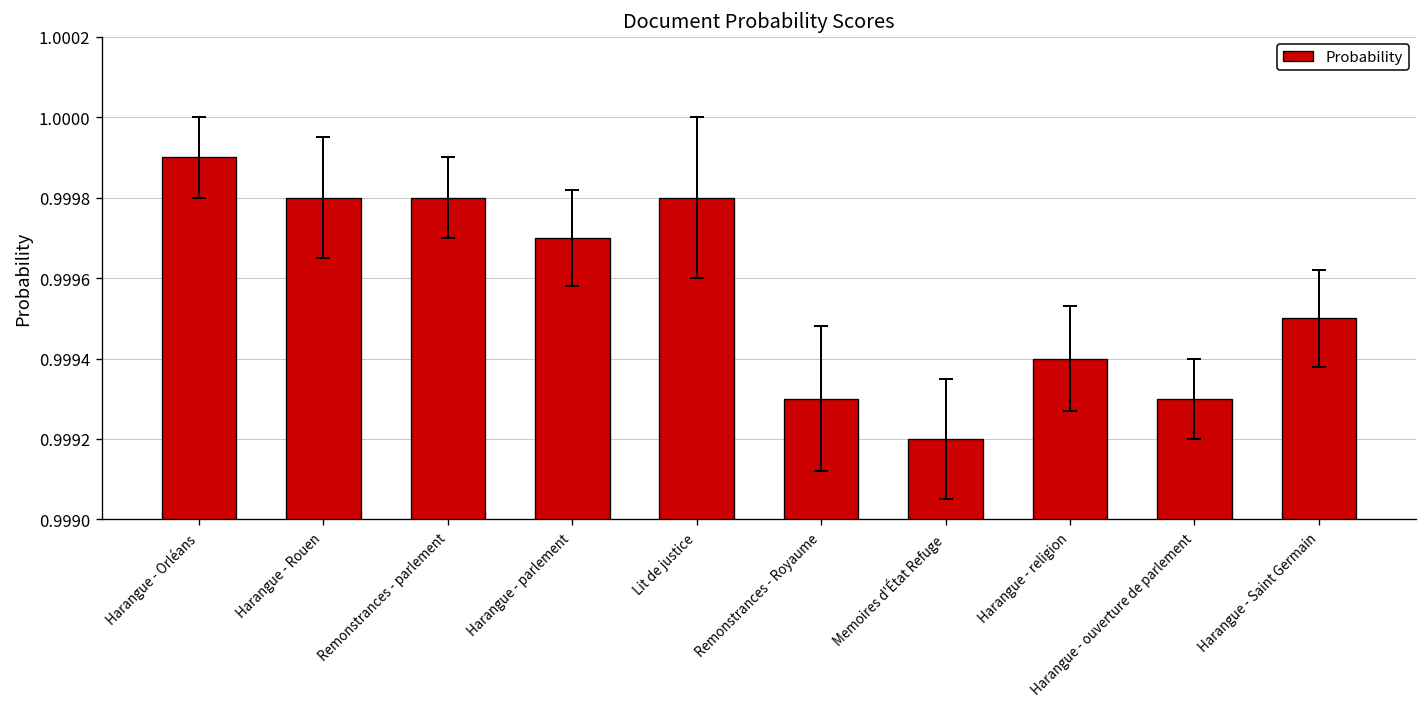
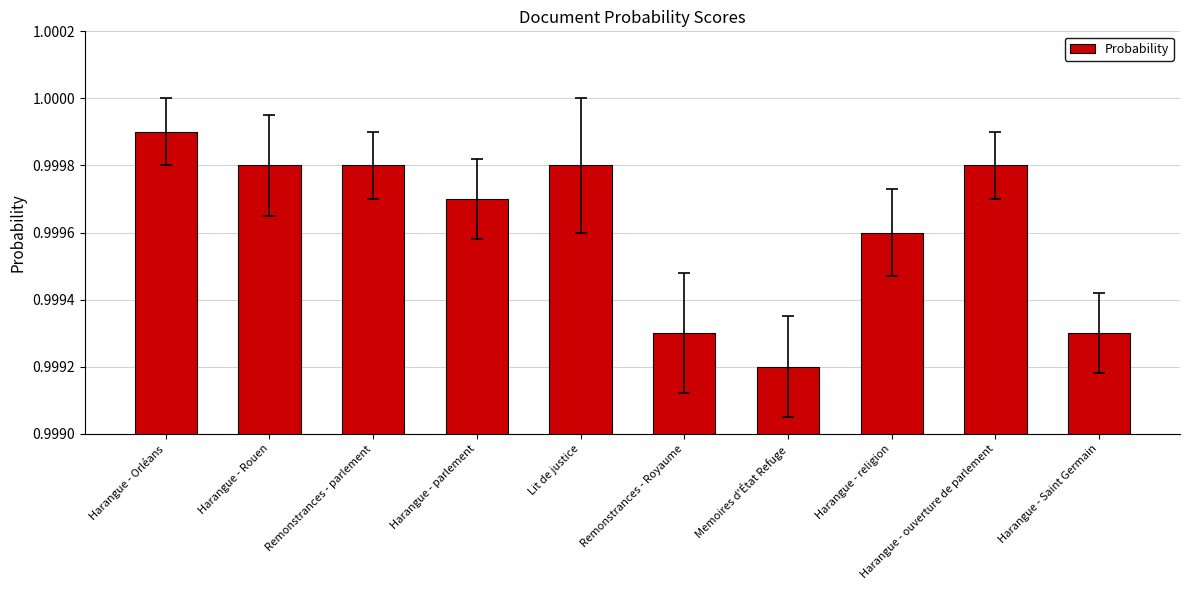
Probability, Harangue - religion: 0.9994 -> 0.9996
Probability, Harangue - ouverture de parlement: 0.9993 -> 0.9998
Probability, Harangue - Saint Germain: 0.9995 -> 0.9993
